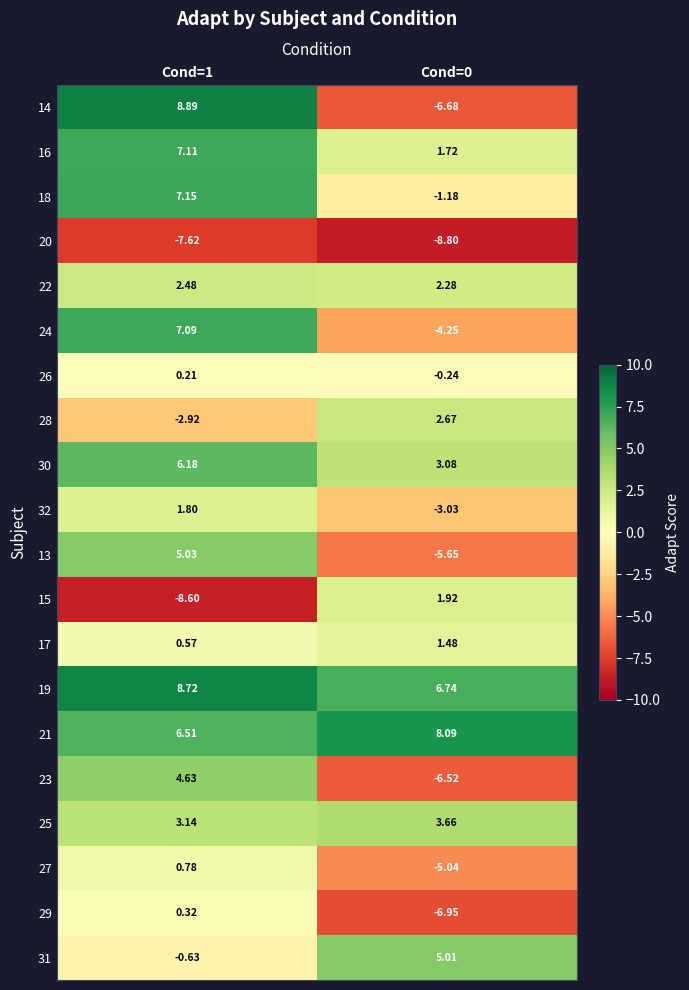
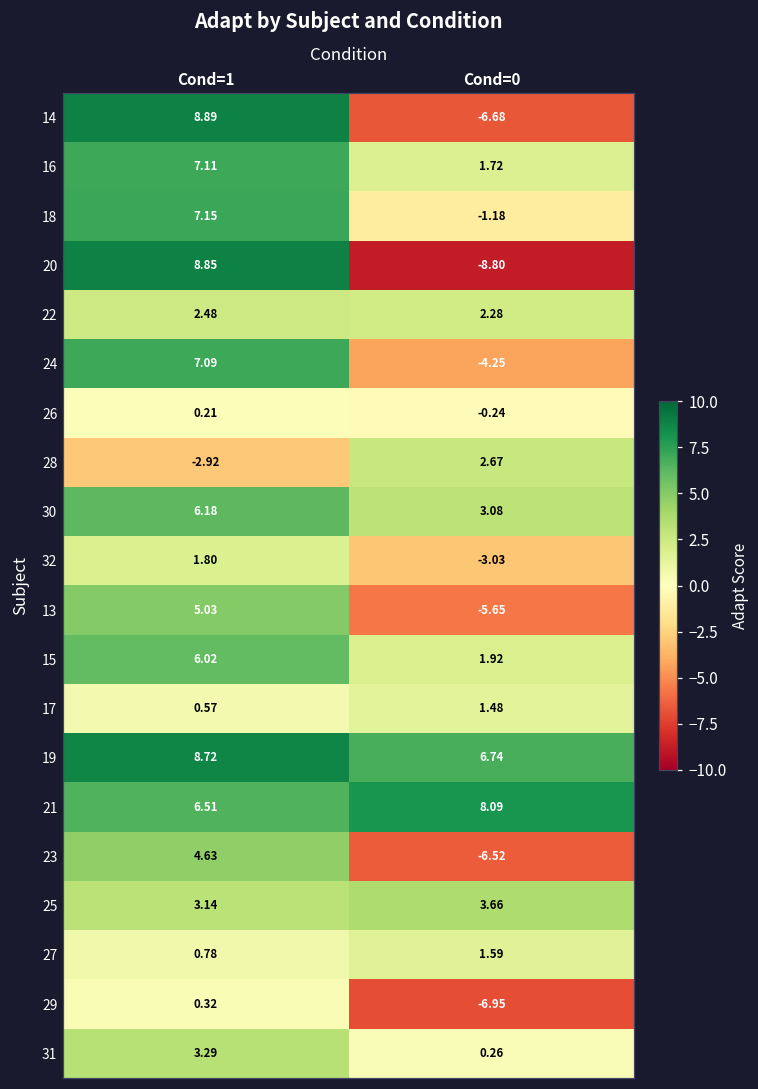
20, Cond=1: -7.62 -> 8.85
15, Cond=1: -8.60 -> 6.02
27, Cond=0: -5.04 -> 1.59
31, Cond=1: -0.63 -> 3.29
31, Cond=0: 5.01 -> 0.26
